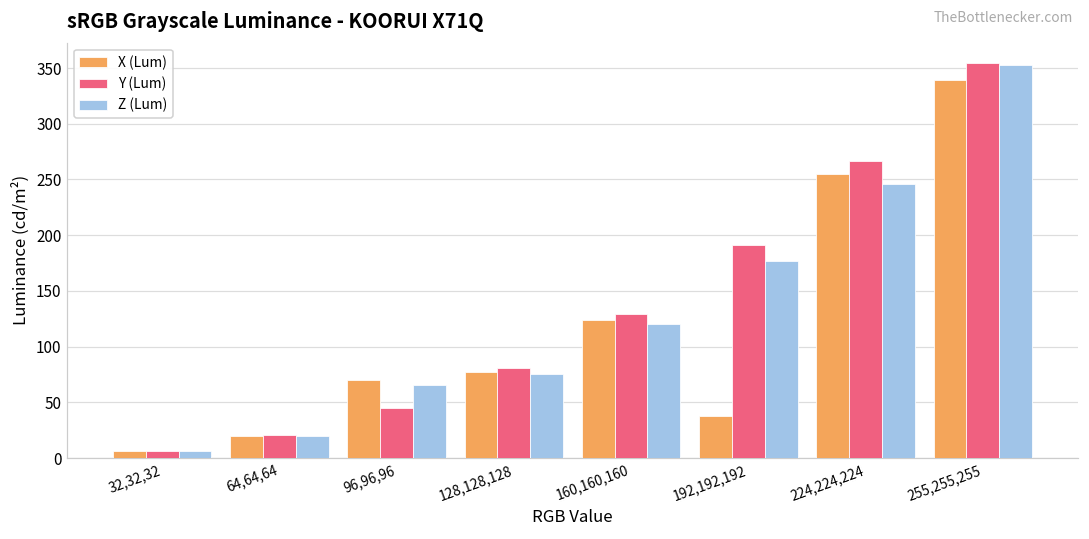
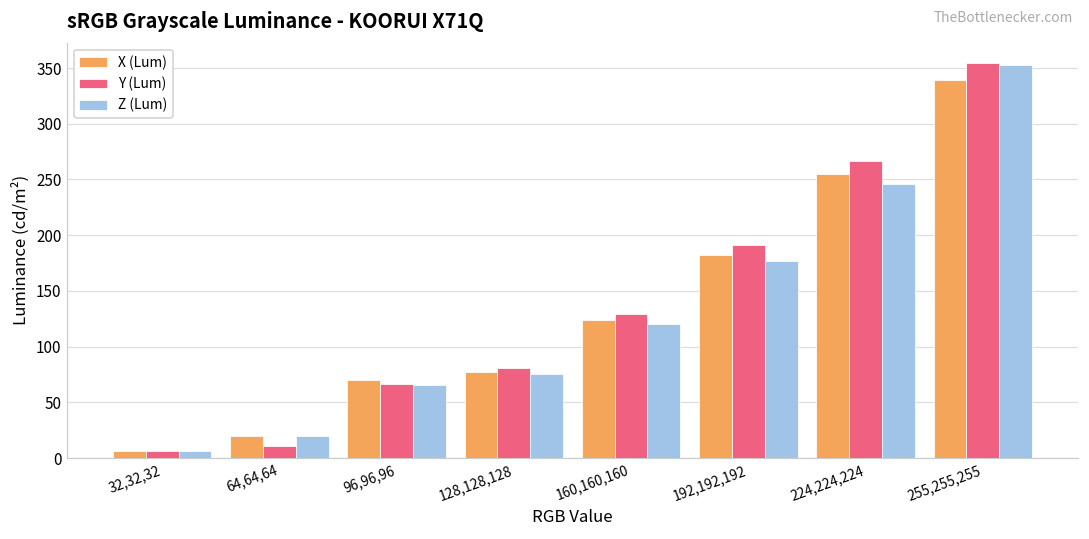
Y (Lum), 64,64,64: 21 -> 11
Y (Lum), 96,96,96: 45 -> 67
X (Lum), 192,192,192: 37 -> 183
